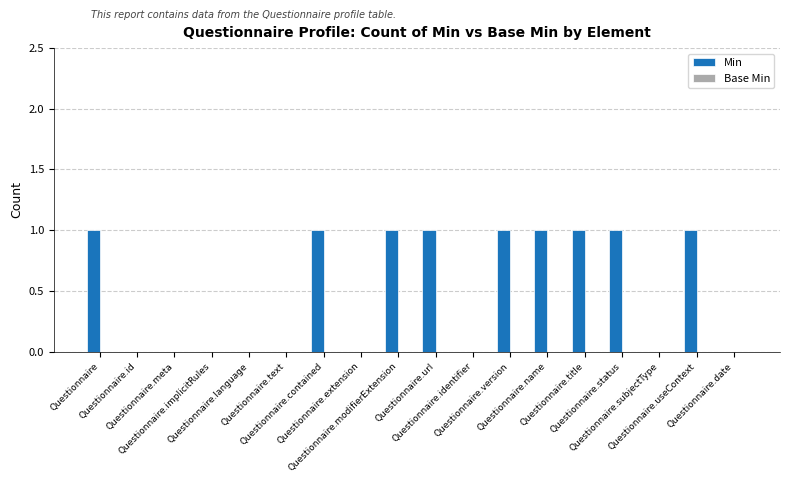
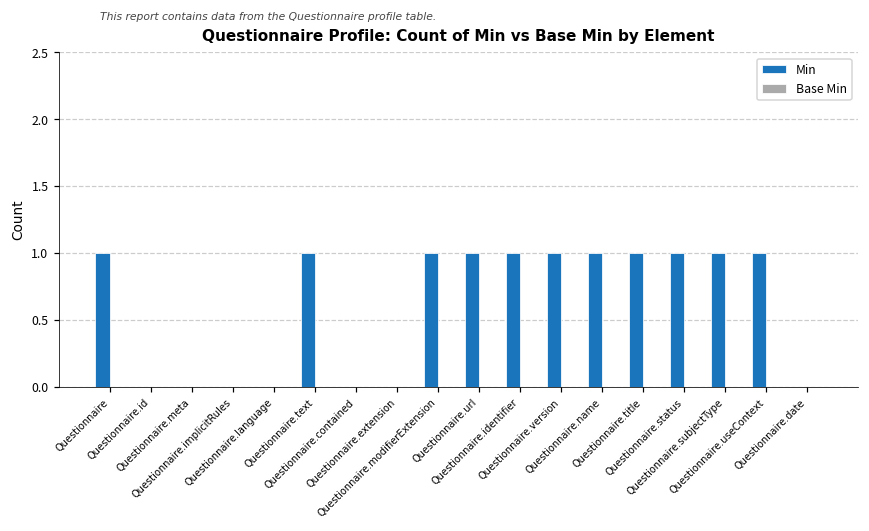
Min, Questionnaire.text: 0 -> 1
Min, Questionnaire.contained: 1 -> 0
Min, Questionnaire.identifier: 0 -> 1
Min, Questionnaire.subjectType: 0 -> 1
